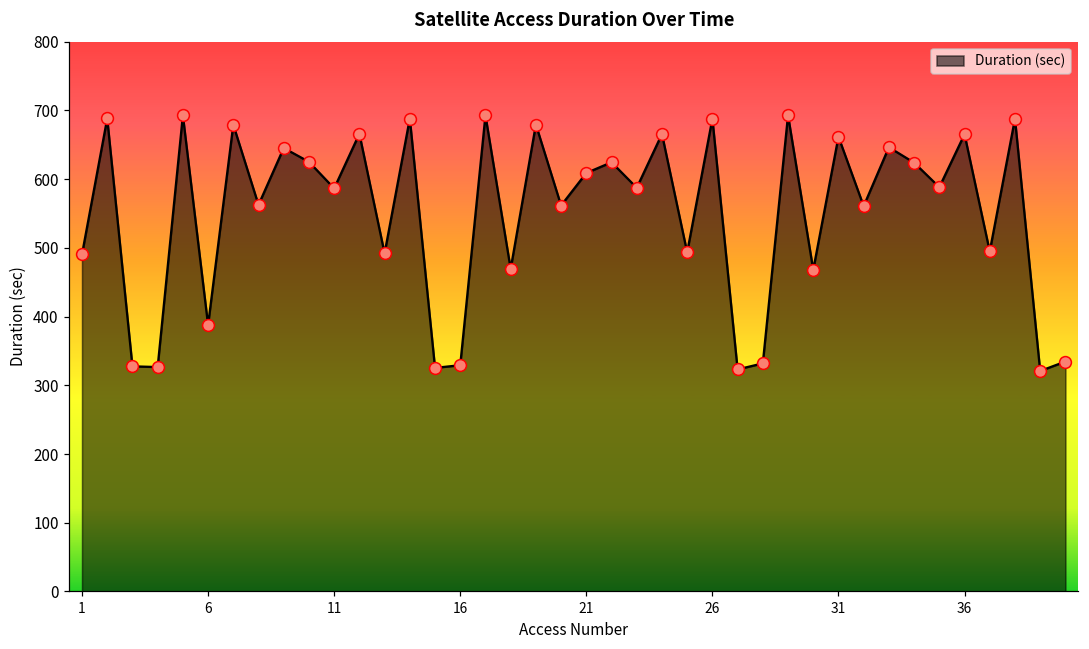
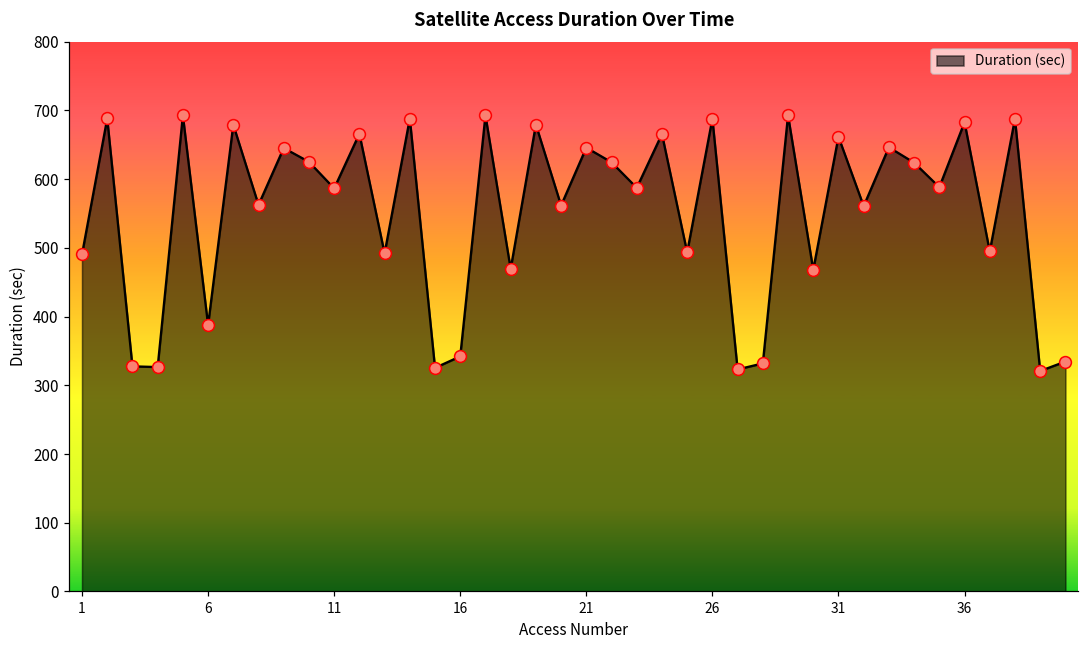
16: 330 -> 340
21: 610 -> 650
36: 670 -> 680
